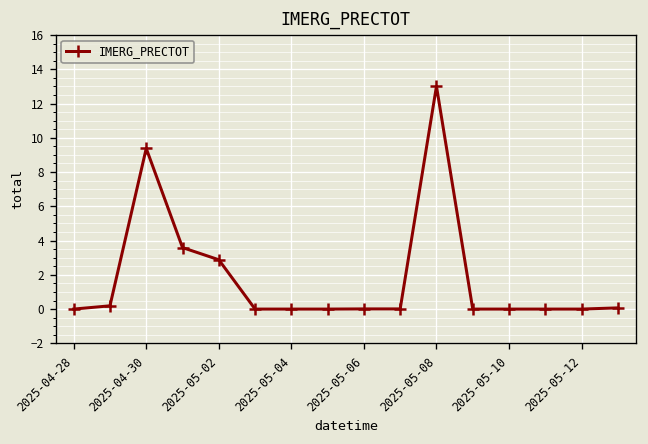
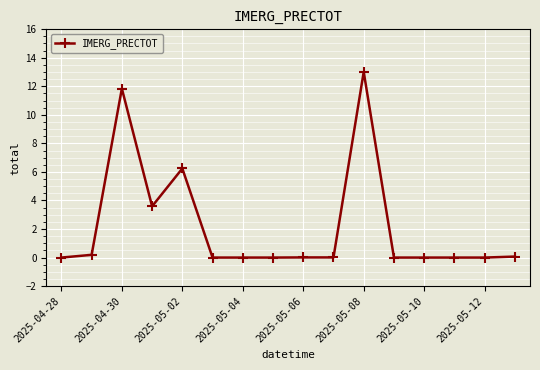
2025-04-30: 9.4 -> 11.8
2025-05-02: 2.9 -> 6.2
